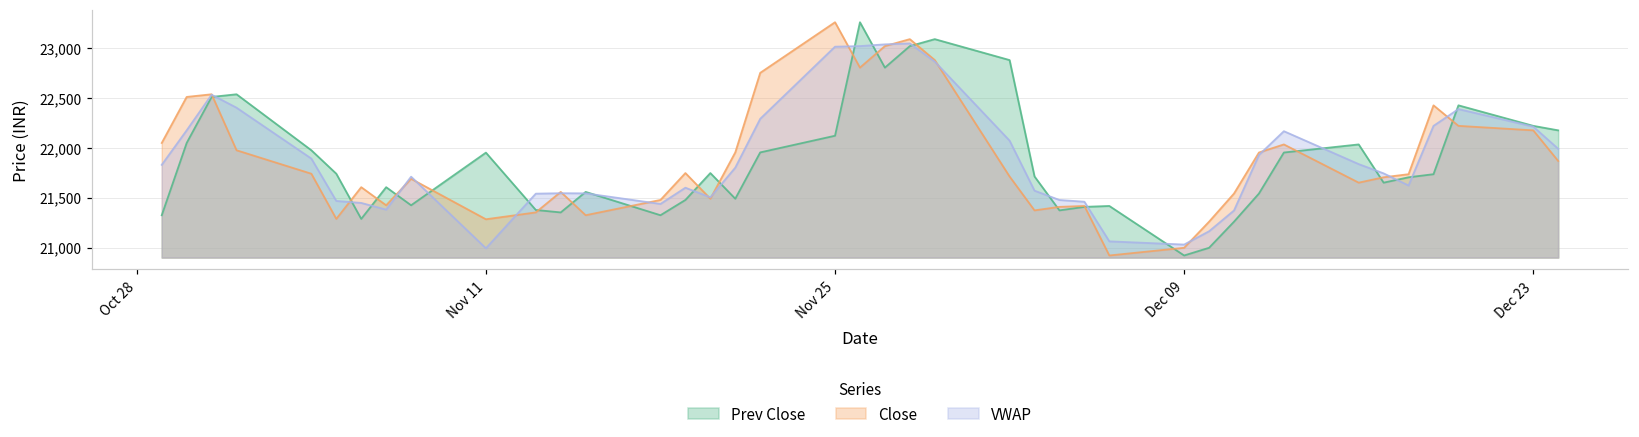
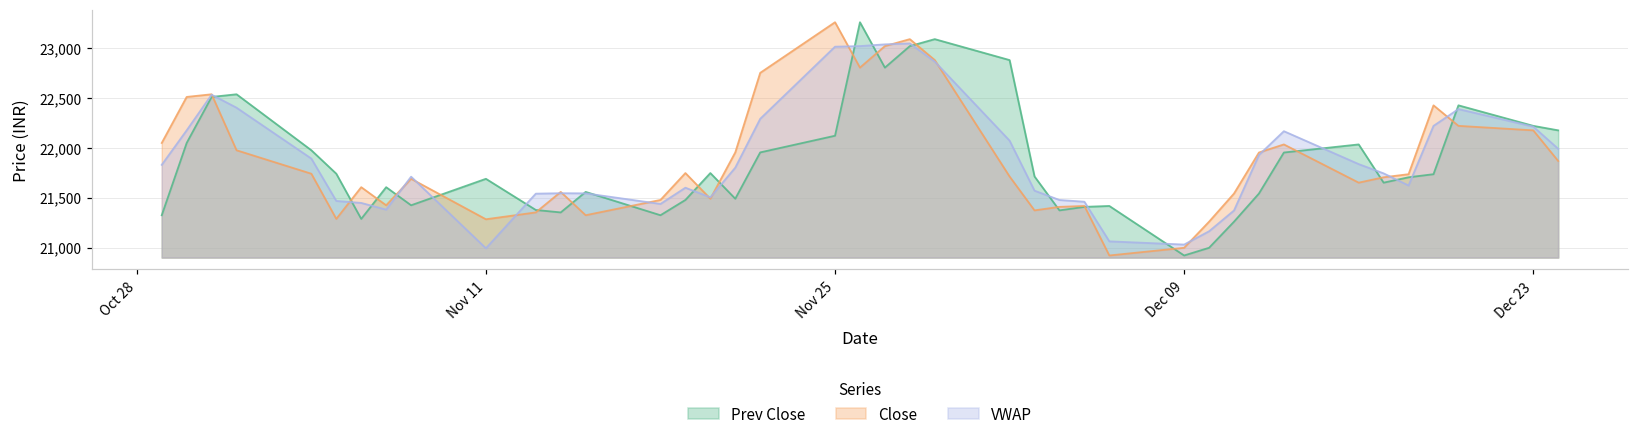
Prev Close, Nov 11: 22,000 -> 21,700
